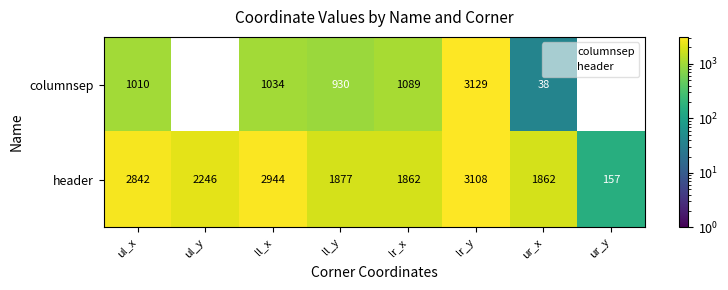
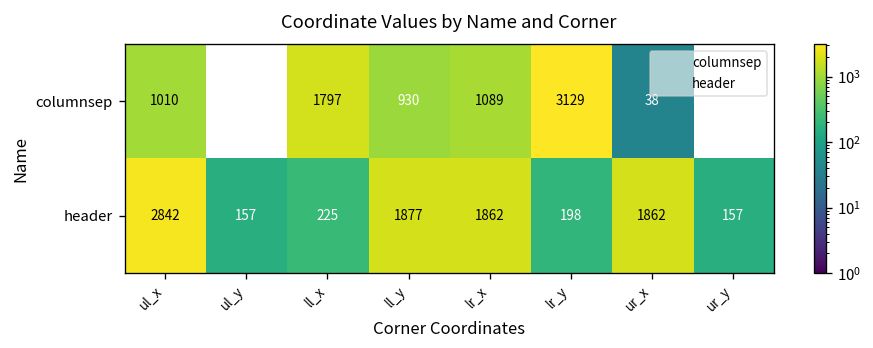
columnsep, ll_x: 1034 -> 1797
header, ul_y: 2246 -> 157
header, ll_x: 2944 -> 225
header, lr_y: 3108 -> 198
